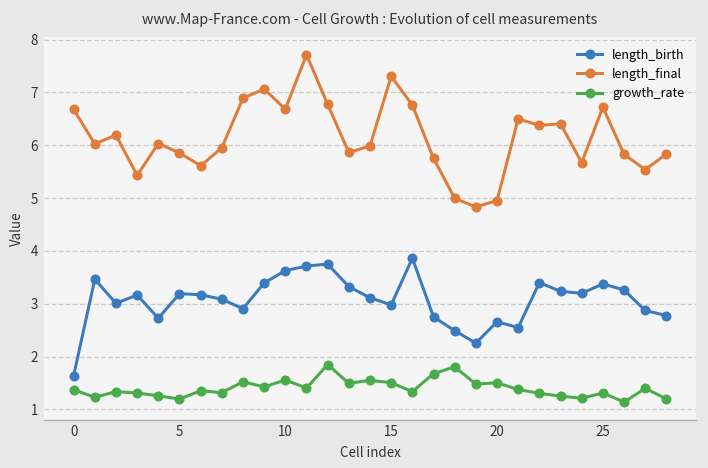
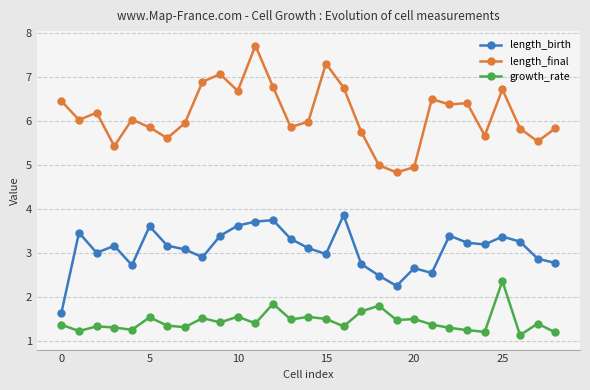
length_final, 0: 6.7 -> 6.5
length_birth, 5: 3.2 -> 3.6
growth_rate, 5: 1.2 -> 1.5
growth_rate, 25: 1.3 -> 2.4
